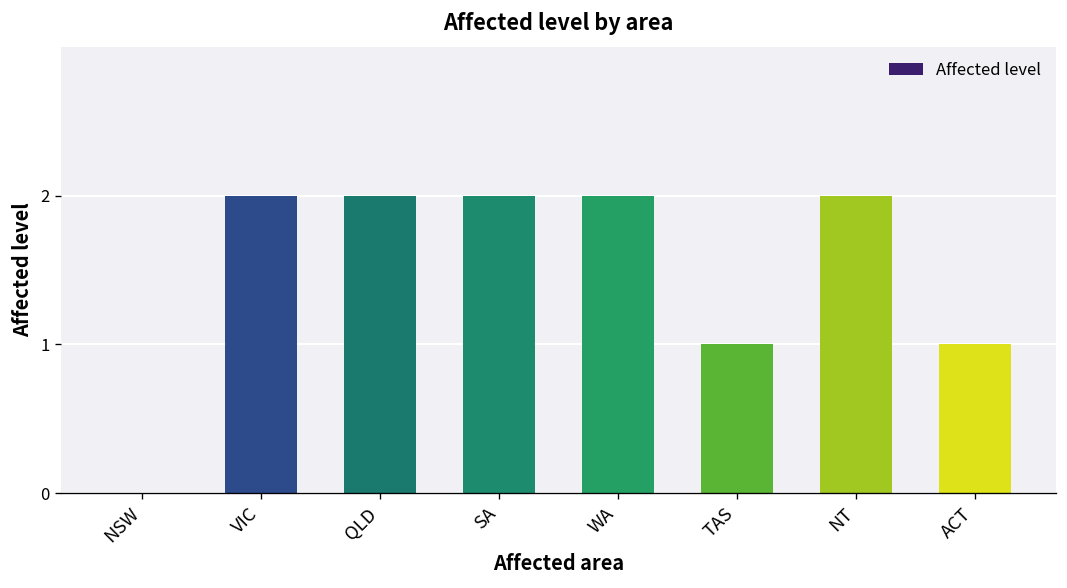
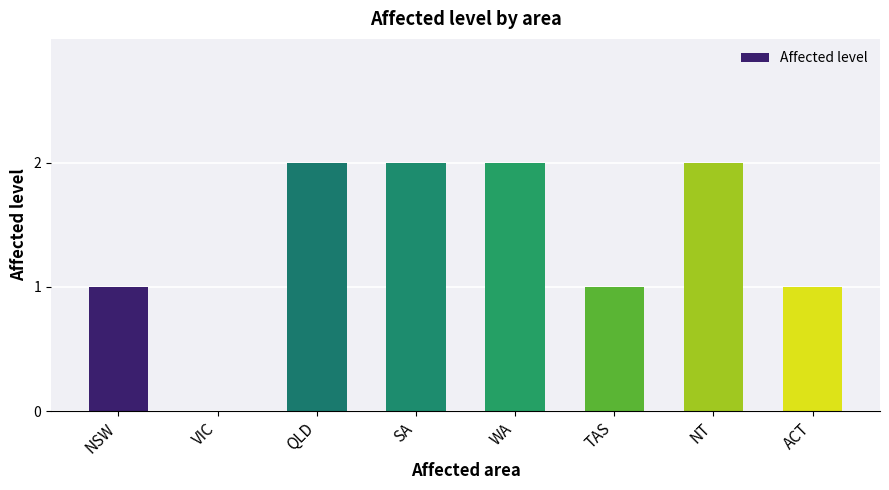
NSW: 0 -> 1
VIC: 2 -> 0
